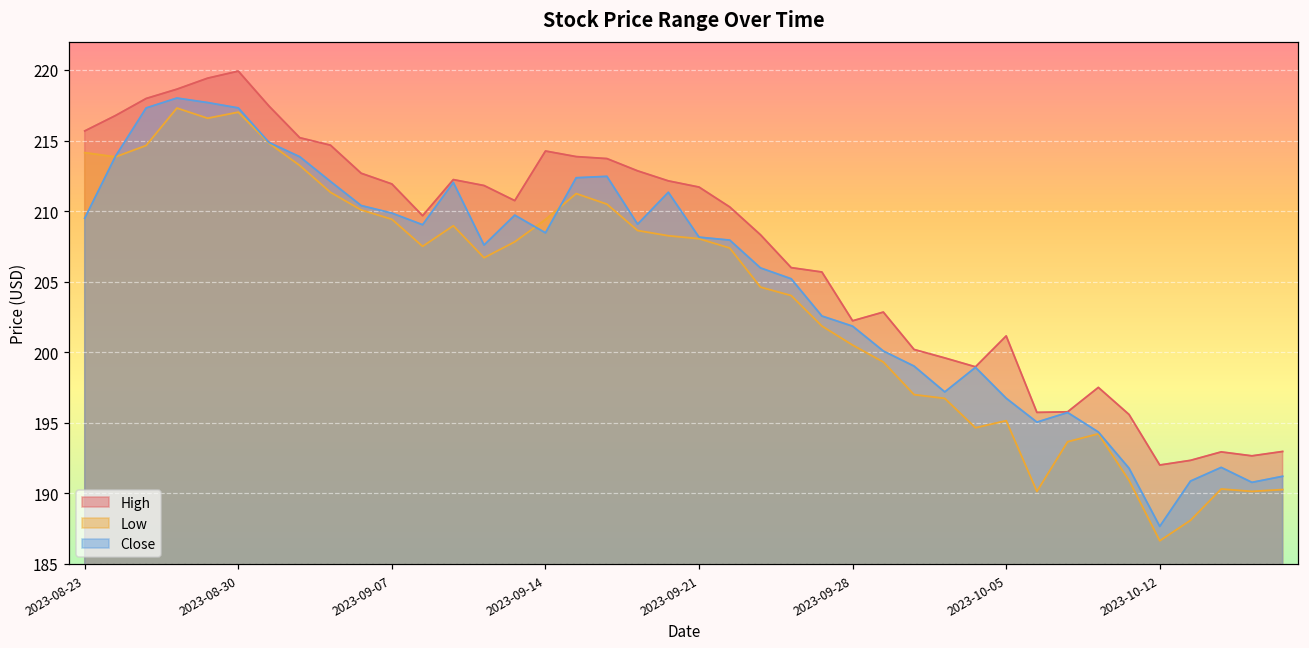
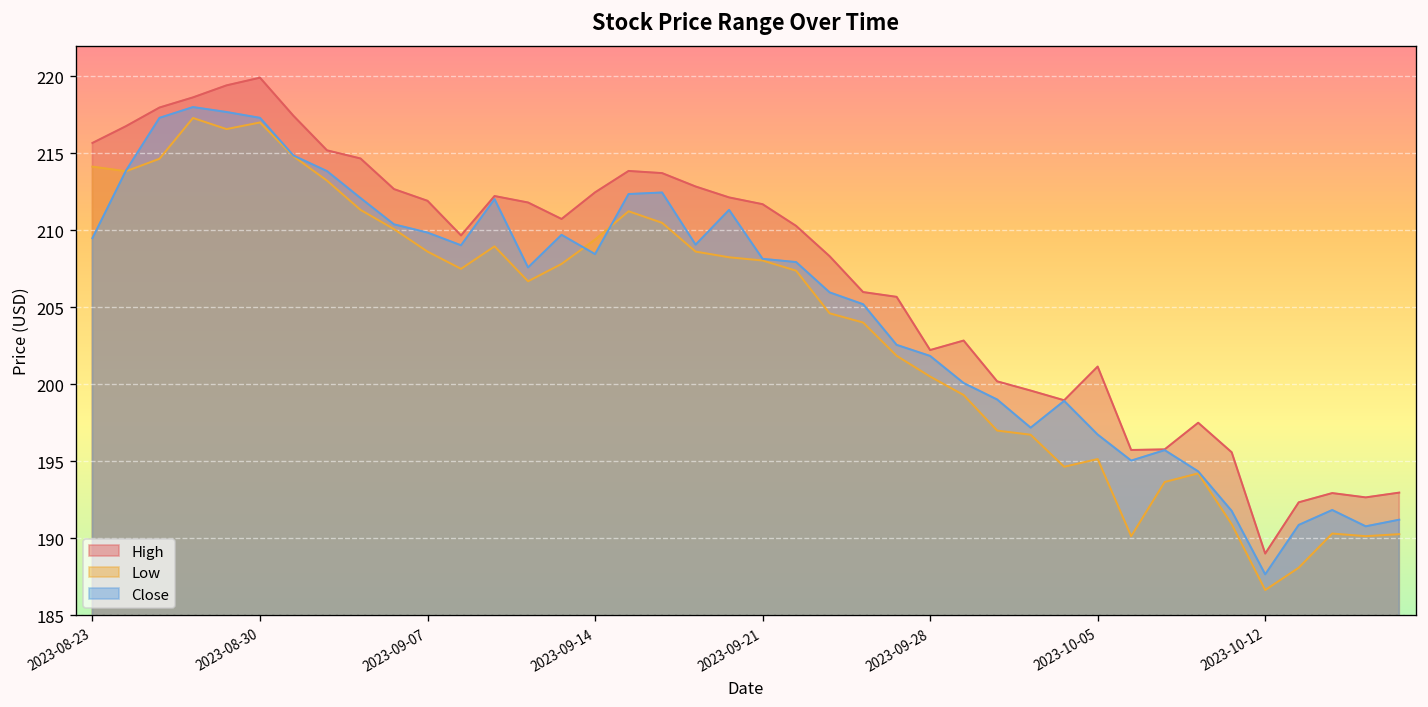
Low, 2023-09-07: 209.4 -> 208.6
High, 2023-09-14: 214.3 -> 212.5
High, 2023-10-12: 192 -> 189
